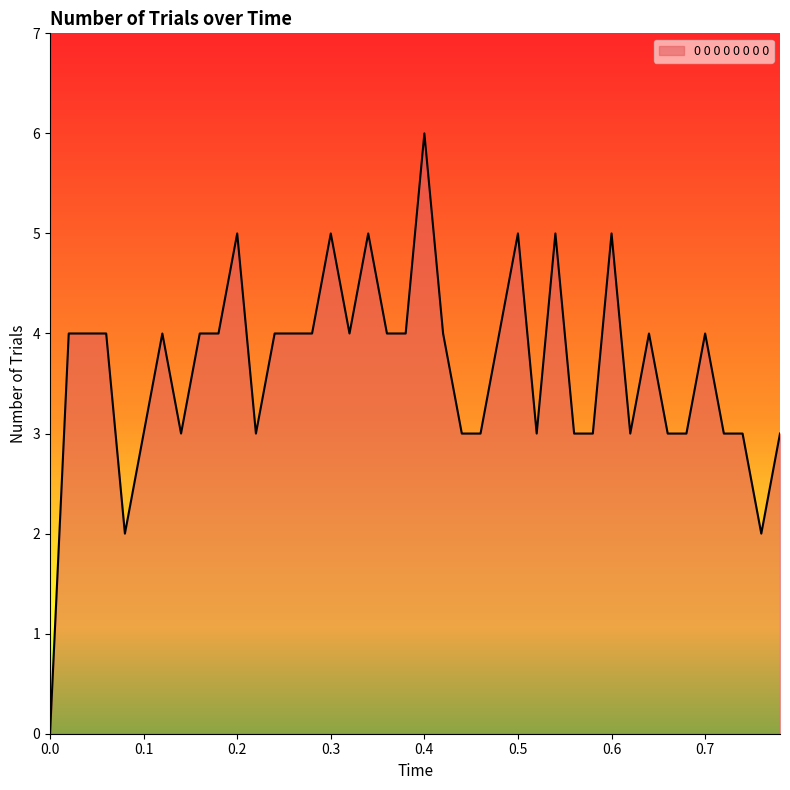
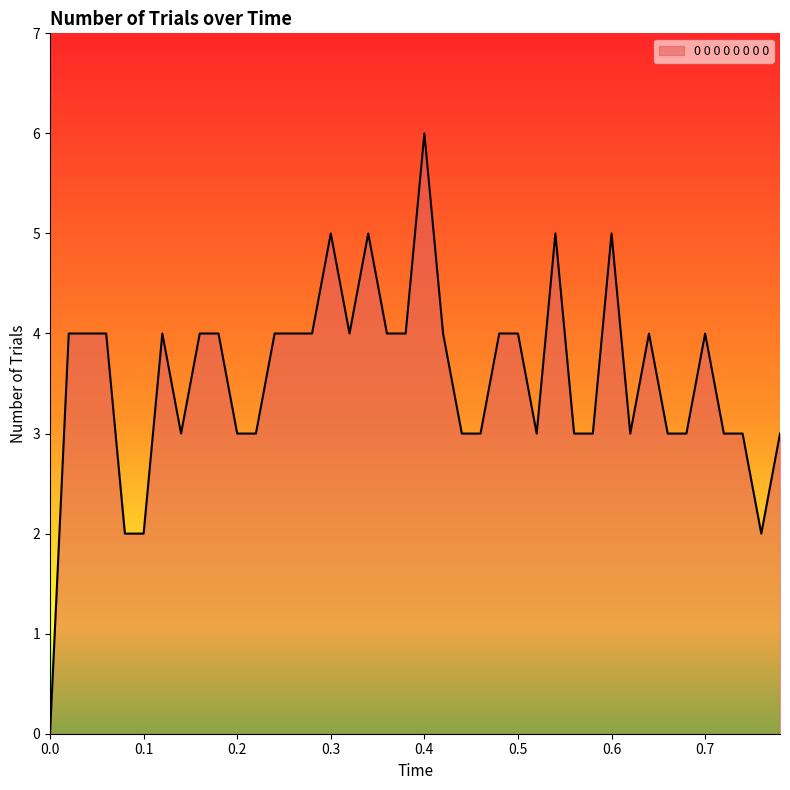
0.1: 3 -> 2
0.2: 5 -> 3
0.5: 5 -> 4
